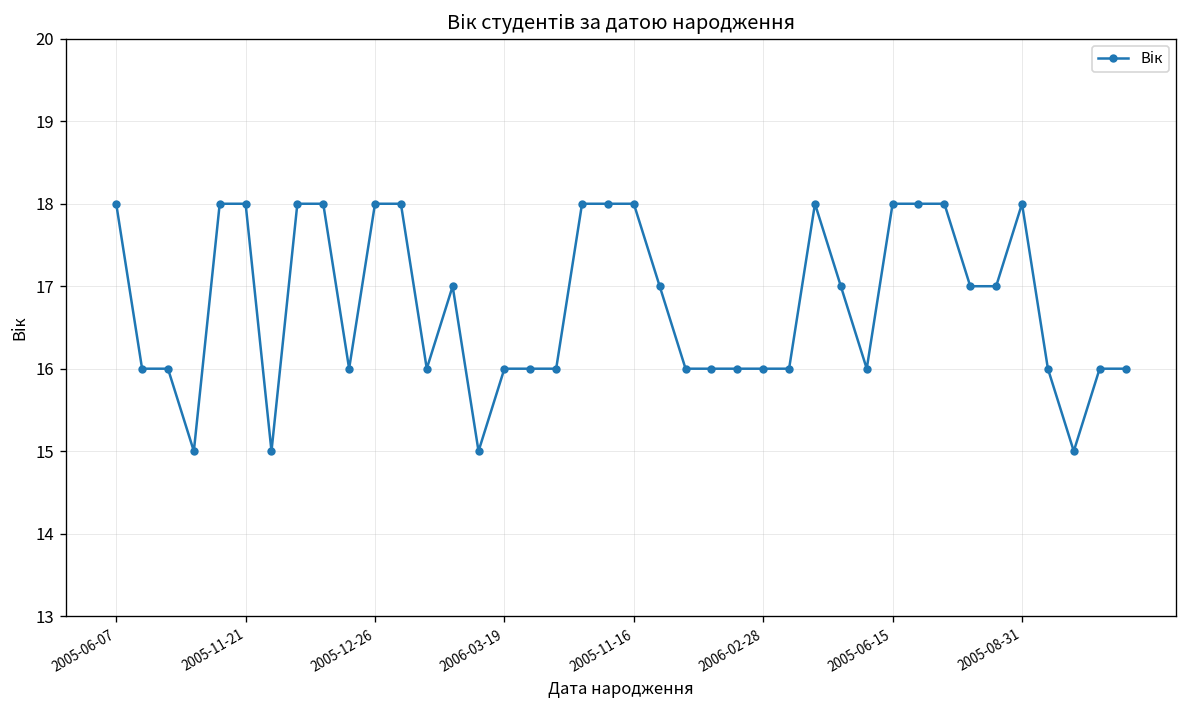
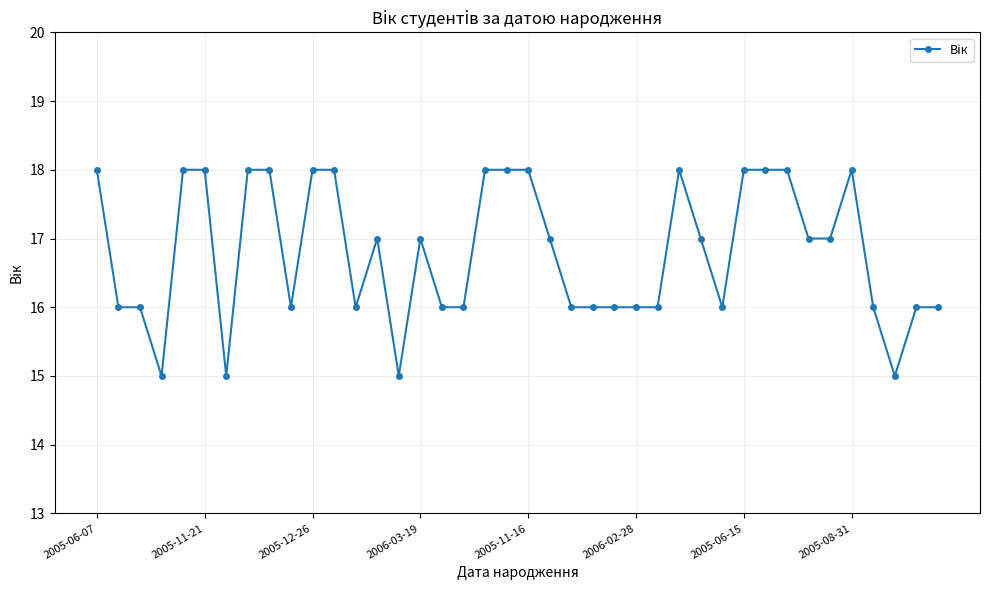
2006-03-19: 16 -> 17
